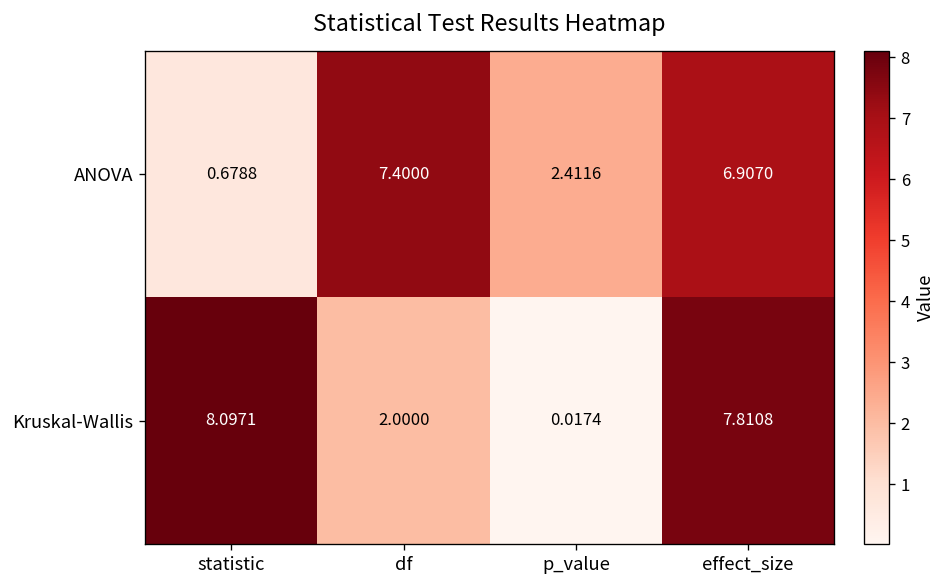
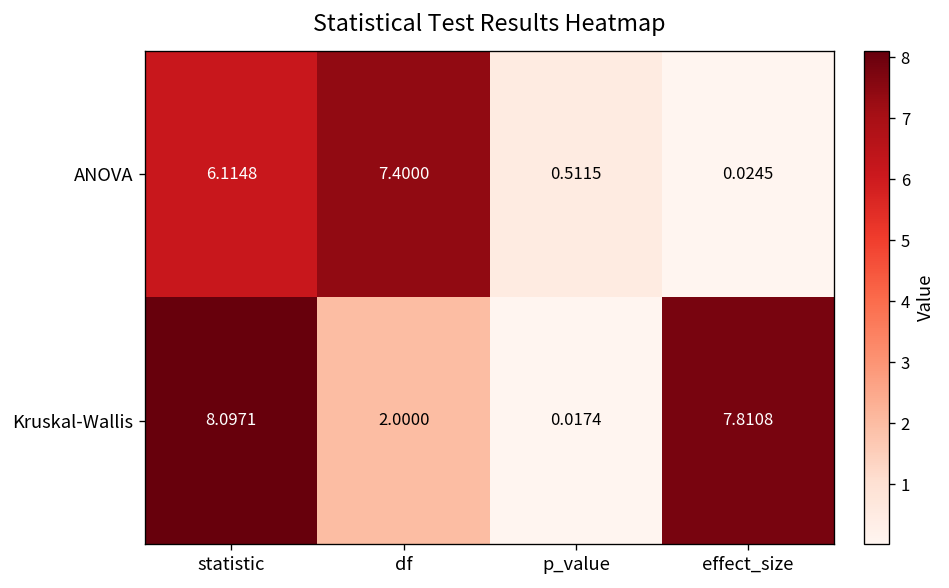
ANOVA, statistic: 0.6788 -> 6.1148
ANOVA, p_value: 2.4116 -> 0.5115
ANOVA, effect_size: 6.9070 -> 0.0245
